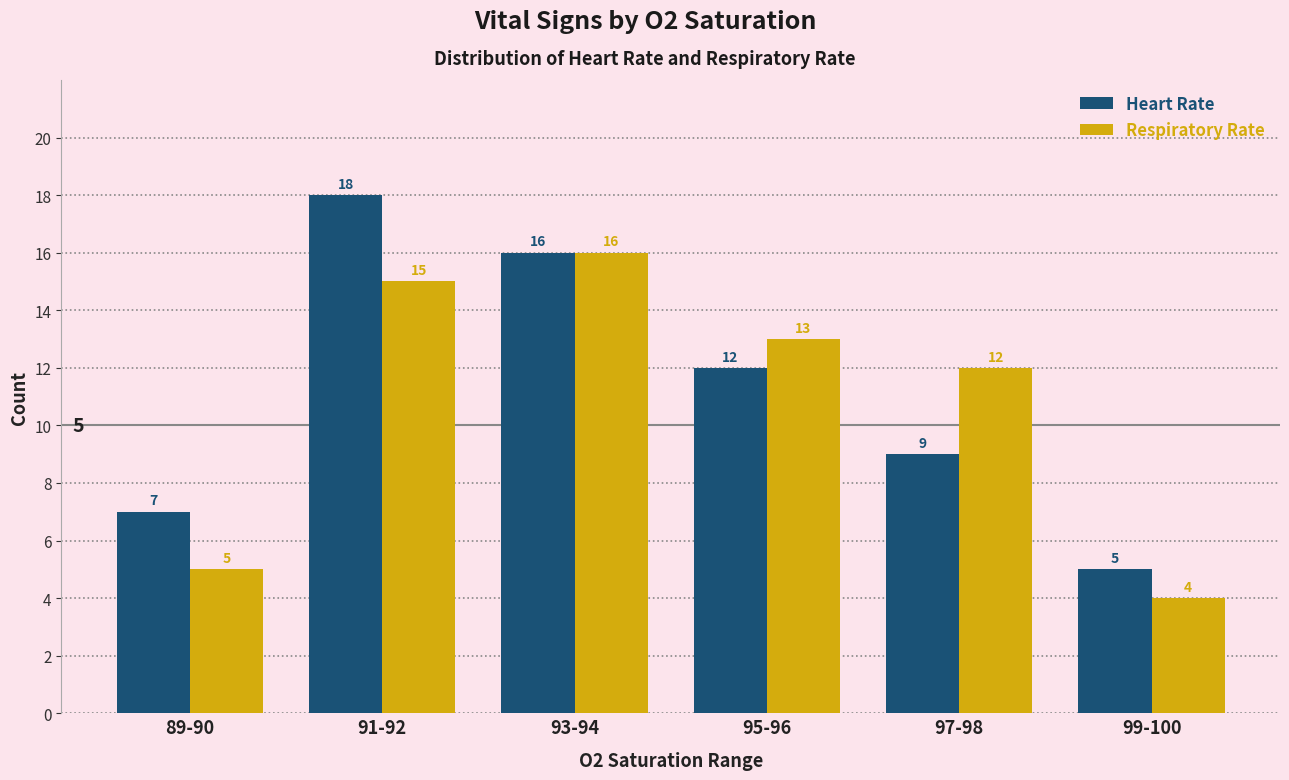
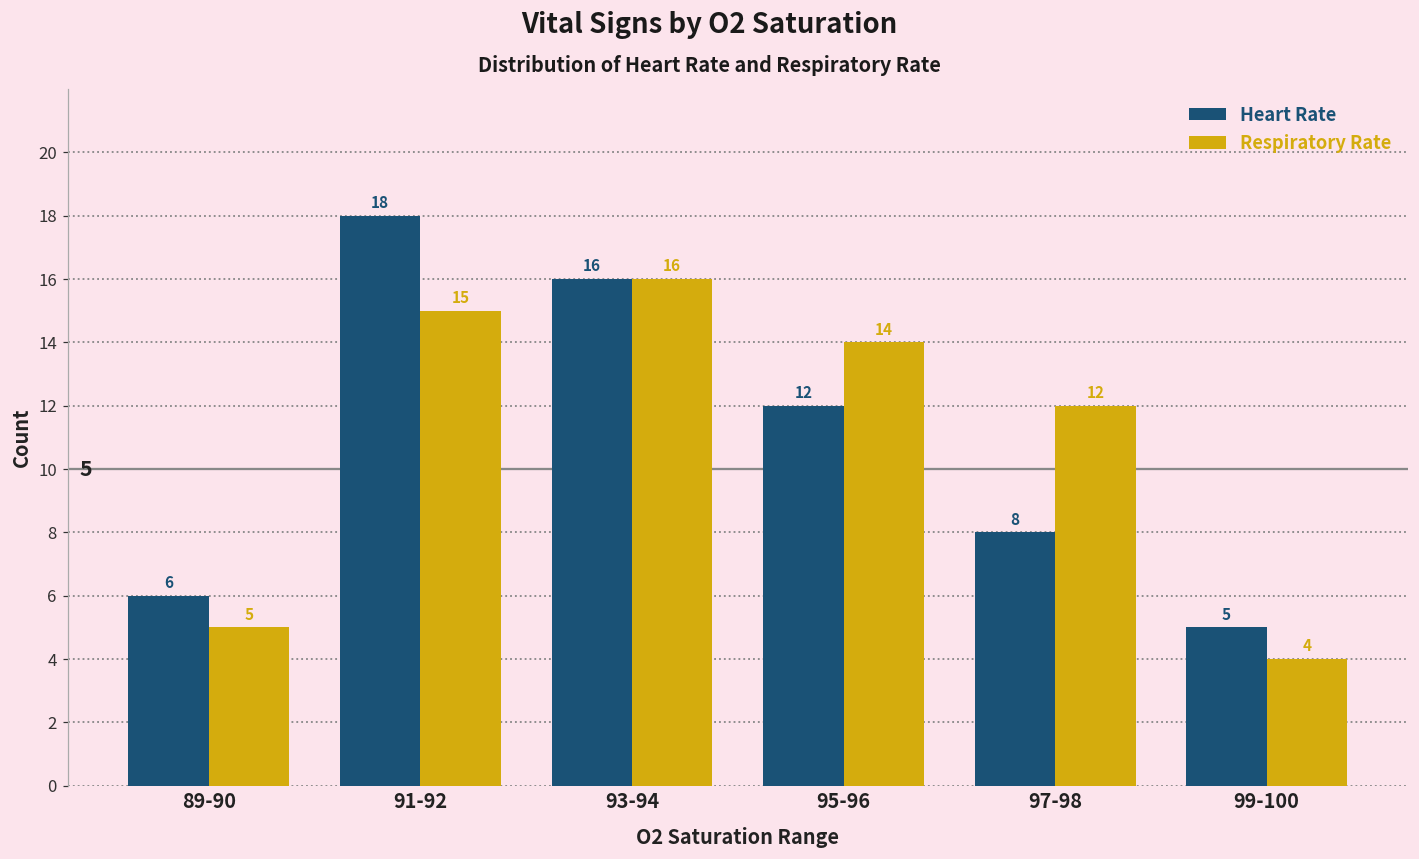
Heart Rate, 89-90: 7 -> 6
Respiratory Rate, 95-96: 13 -> 14
Heart Rate, 97-98: 9 -> 8
